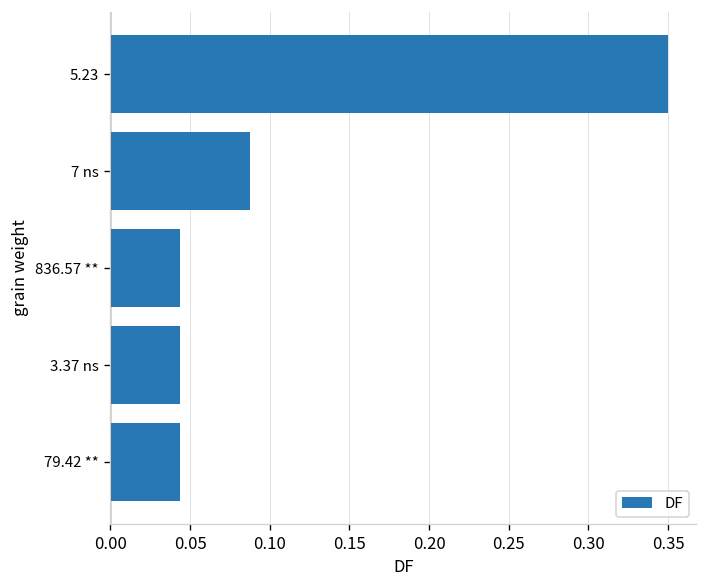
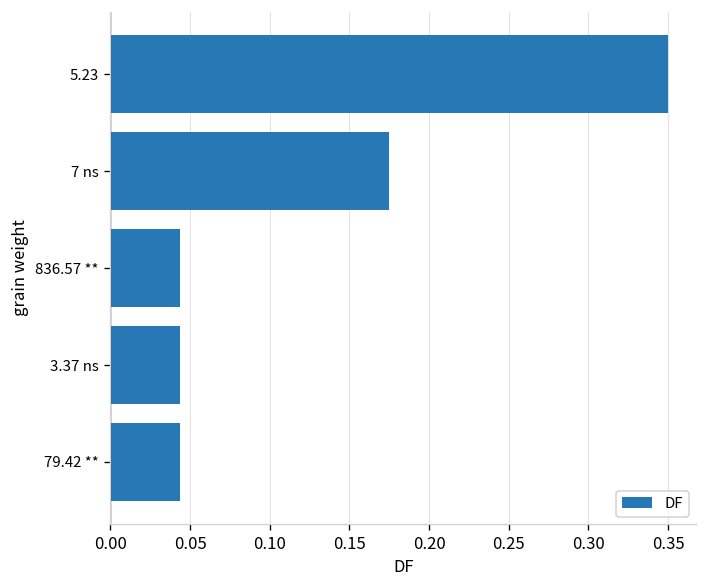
7 ns: 0.088 -> 0.175
